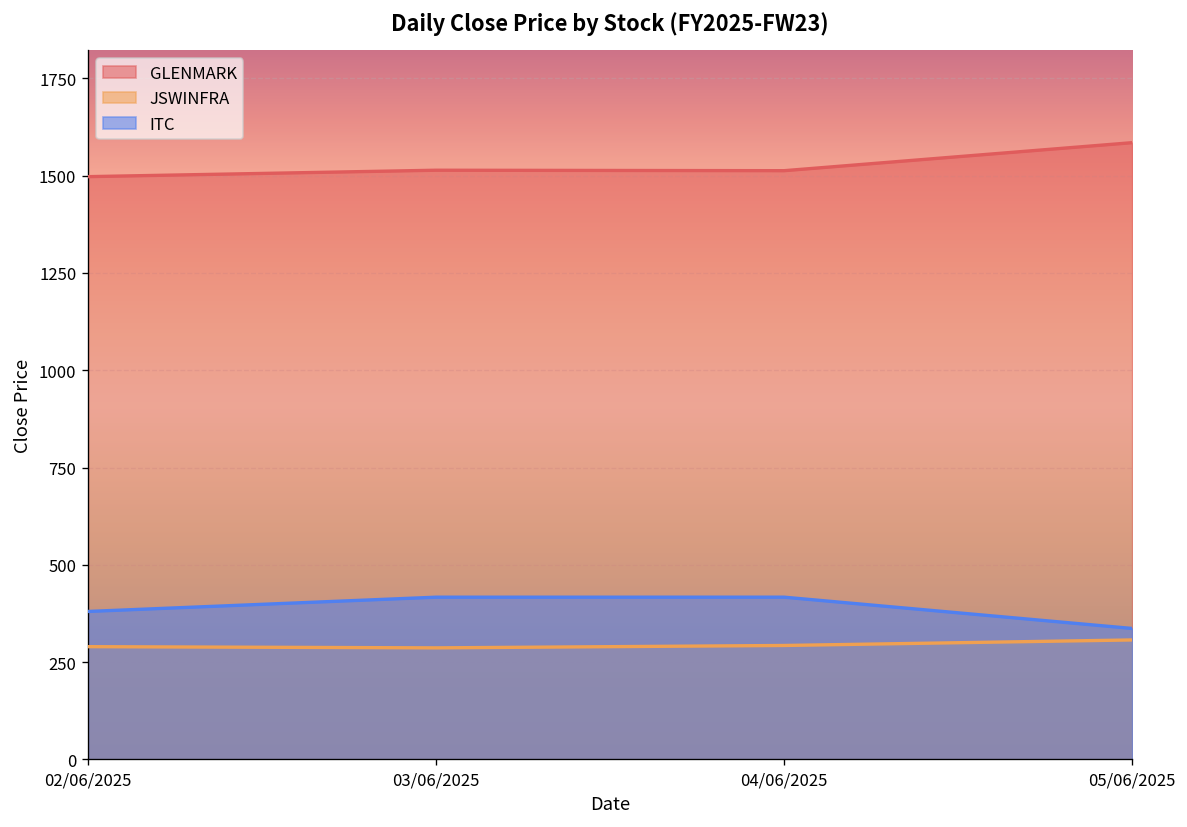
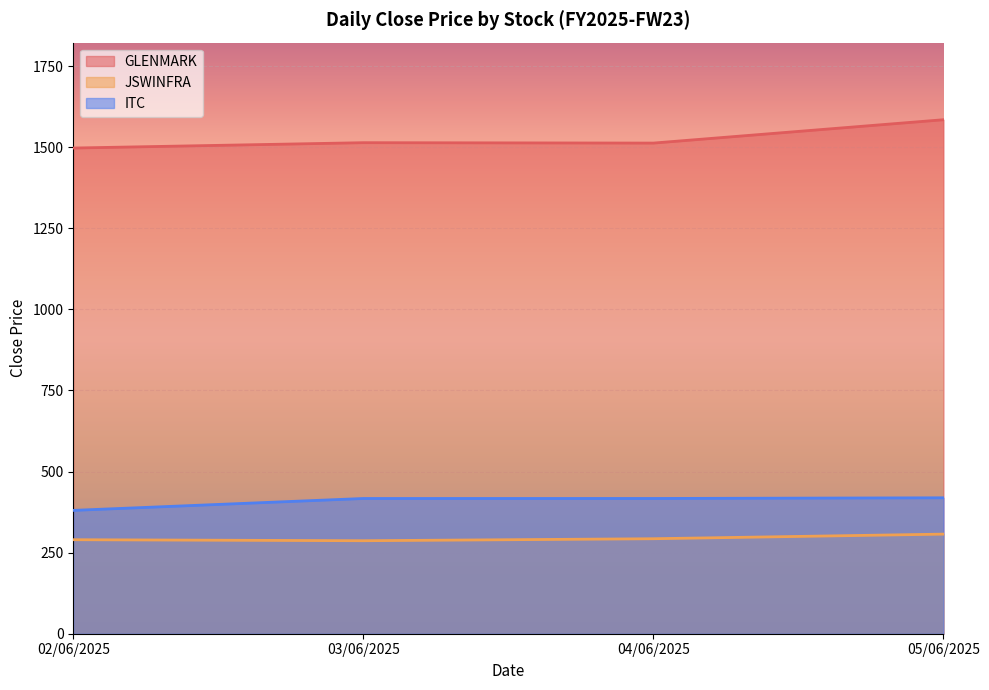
ITC, 05/06/2025: 340 -> 420
